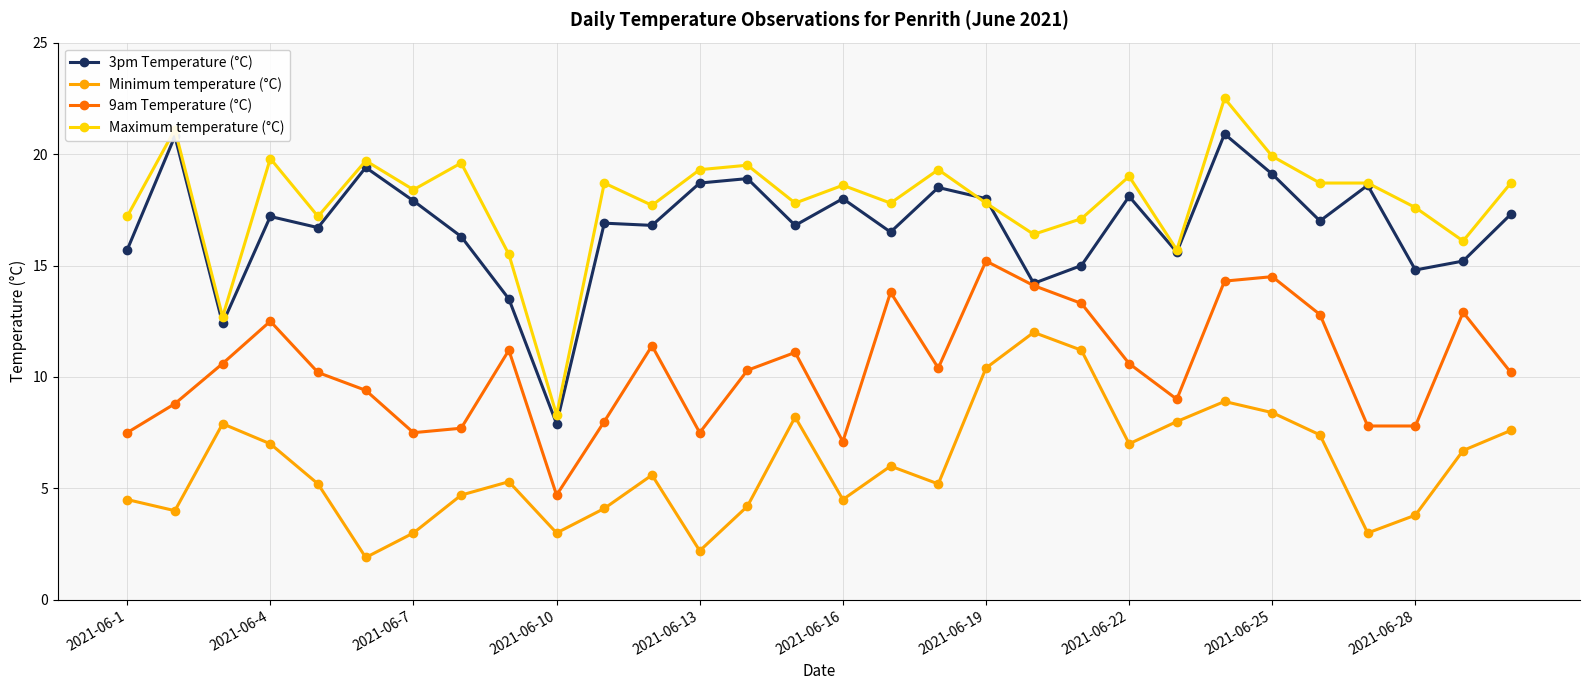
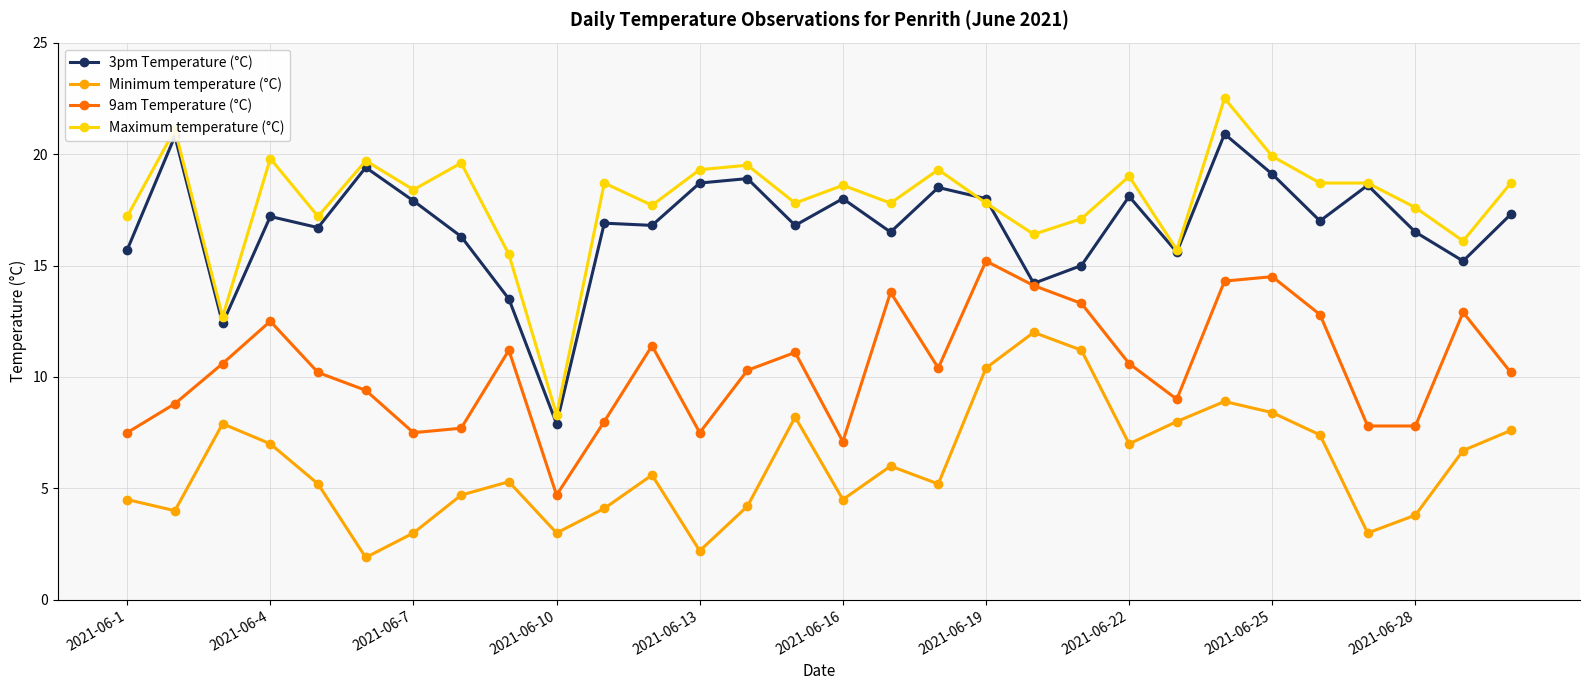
3pm Temperature (°C), 2021-06-28: 14.8 -> 16.5
